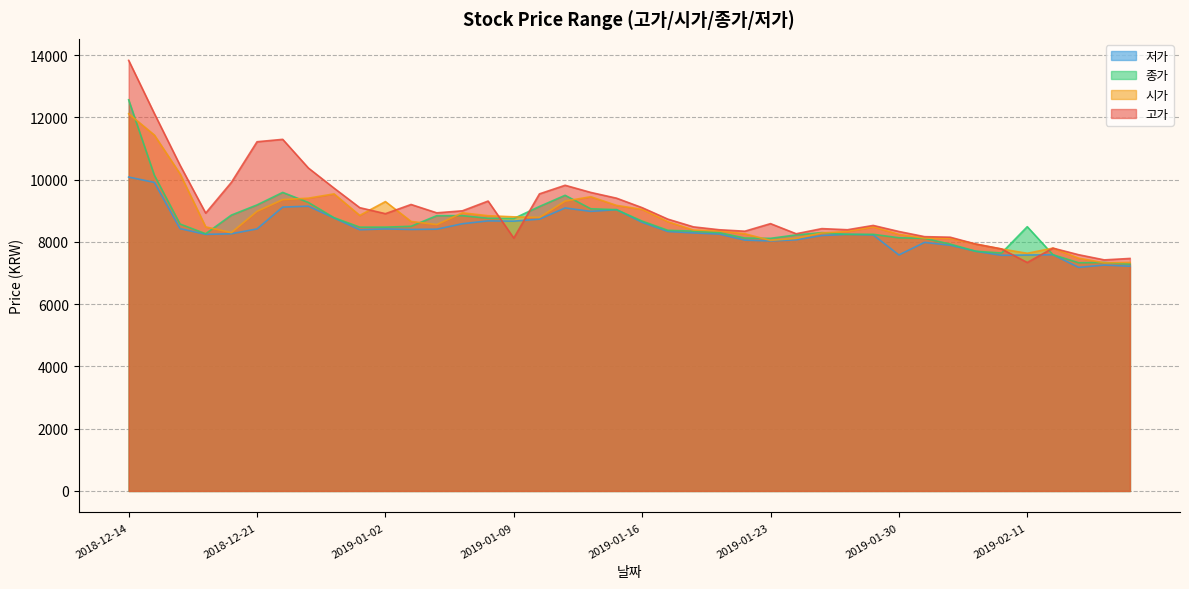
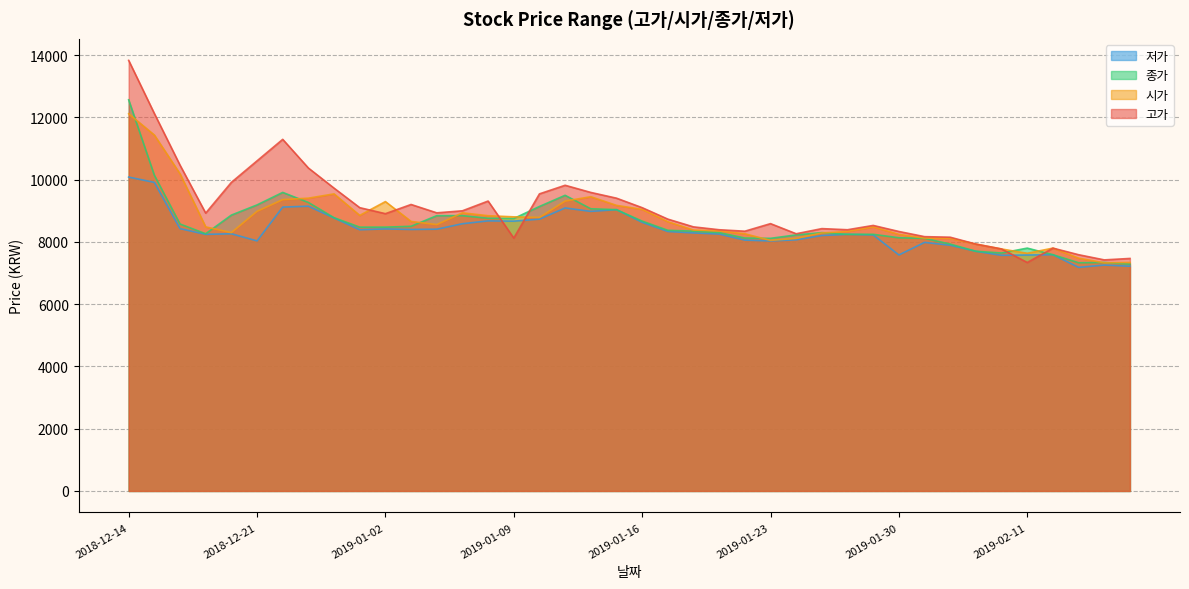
저가, 2018-12-21: 8400 -> 8000
고가, 2018-12-21: 11200 -> 10600
종가, 2019-02-11: 8500 -> 7800
